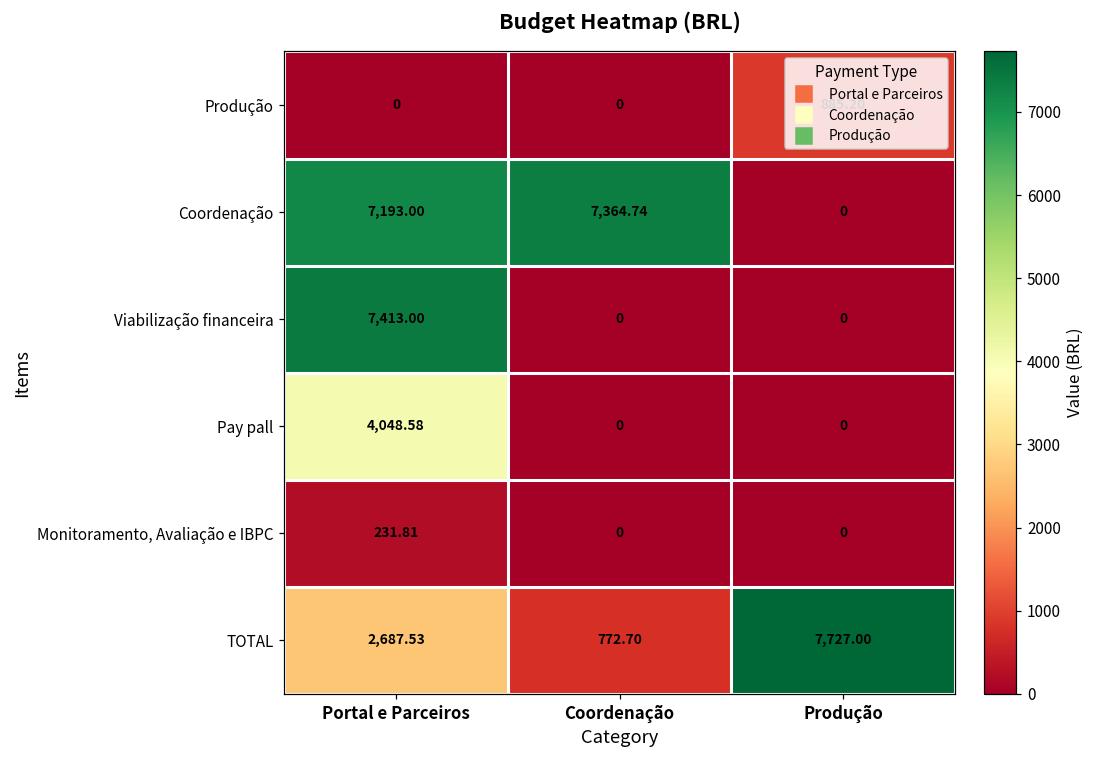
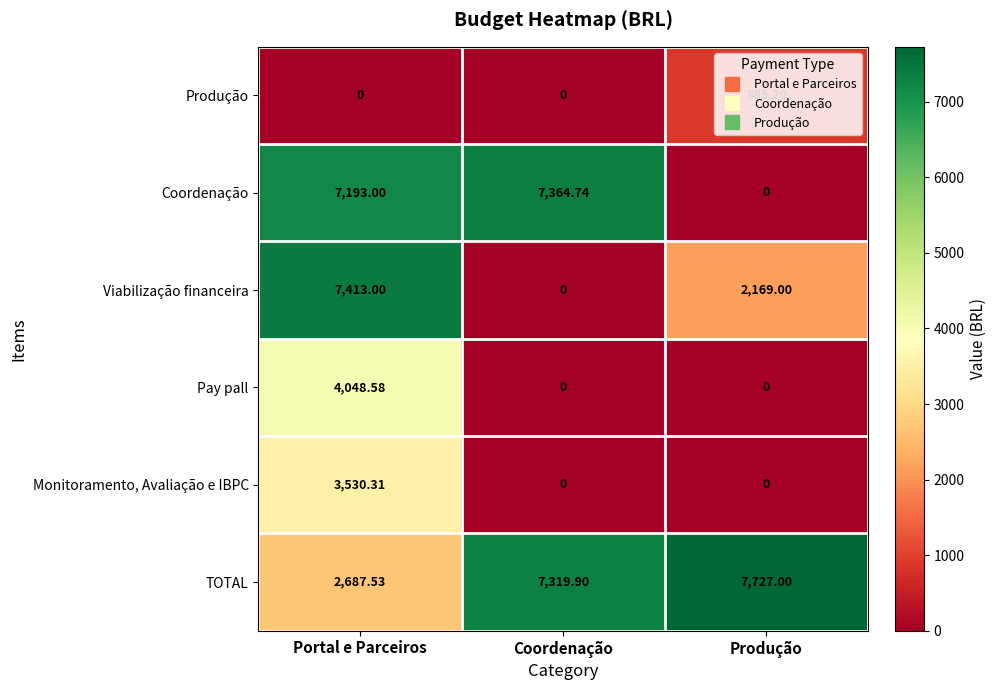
Viabilização financeira, Produção: 0 -> 2,169.00
Monitoramento, Avaliação e IBPC, Portal e Parceiros: 231.81 -> 3,530.31
TOTAL, Coordenação: 772.70 -> 7,319.90
